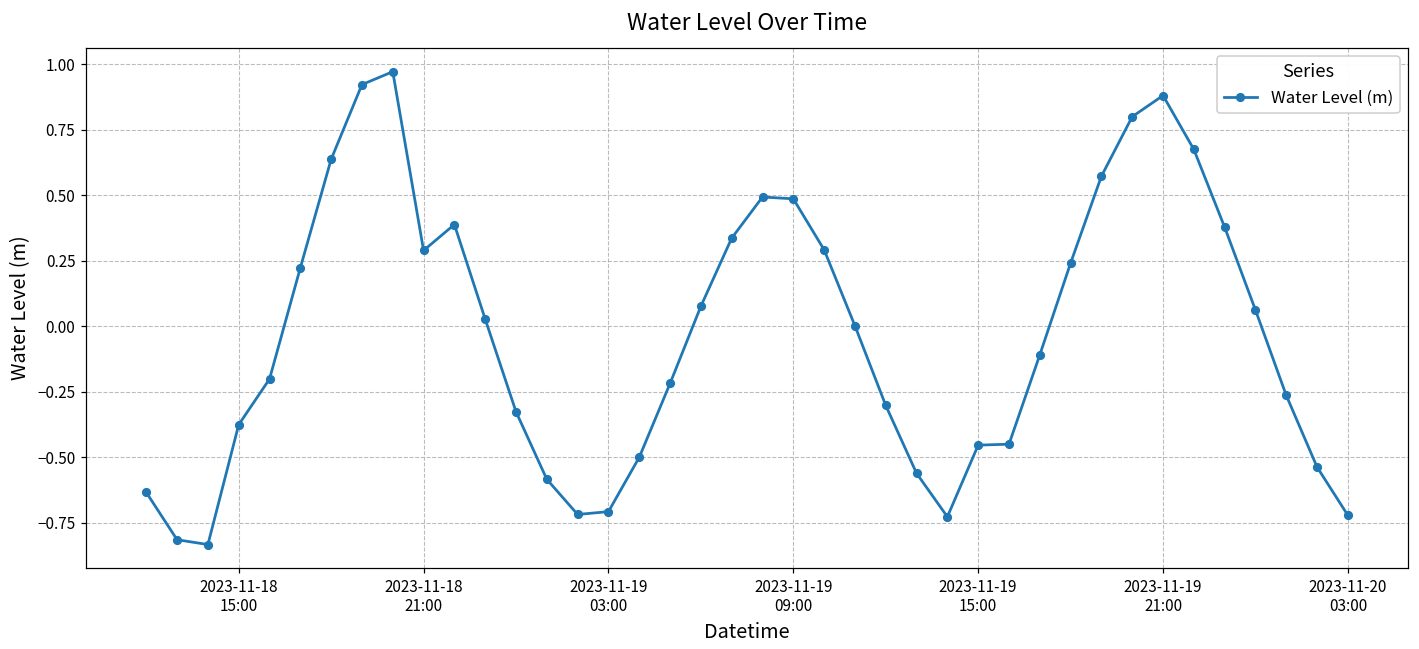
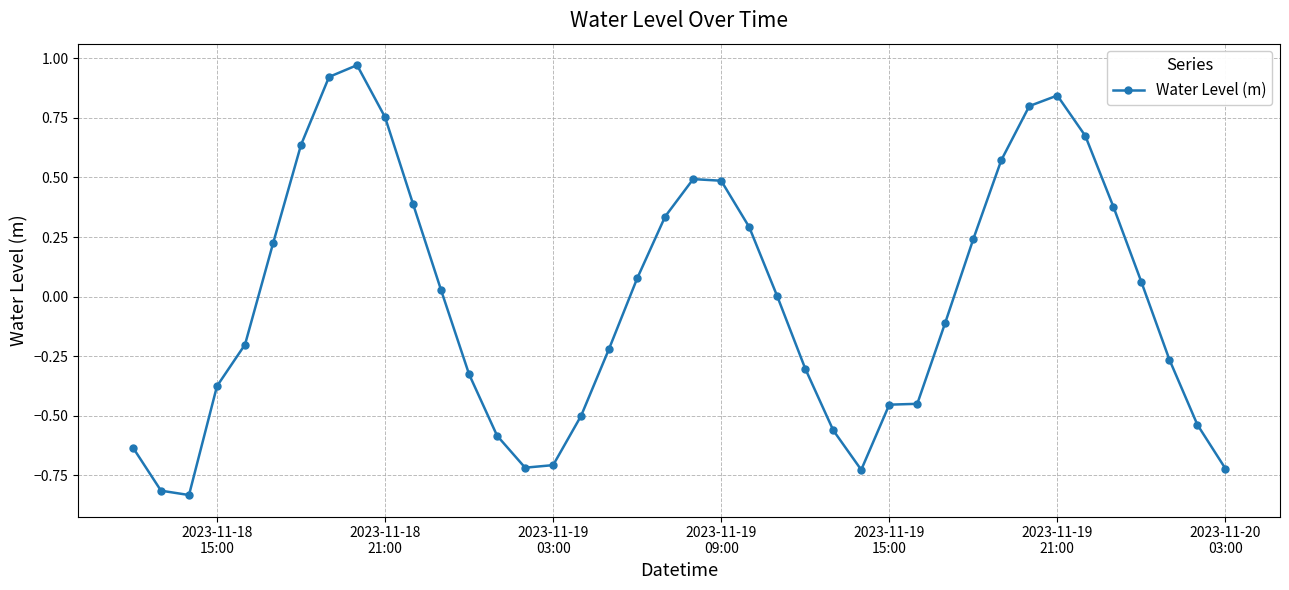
2023-11-18 21:00: 0.29 -> 0.75
2023-11-19 21:00: 0.88 -> 0.84
